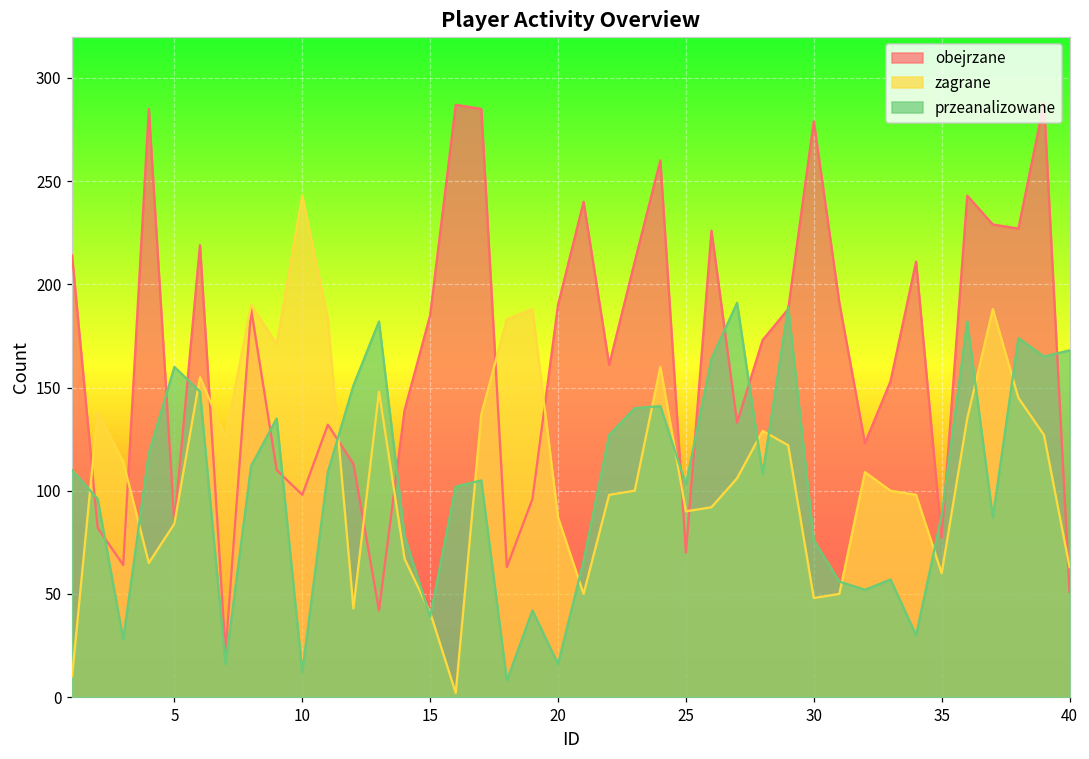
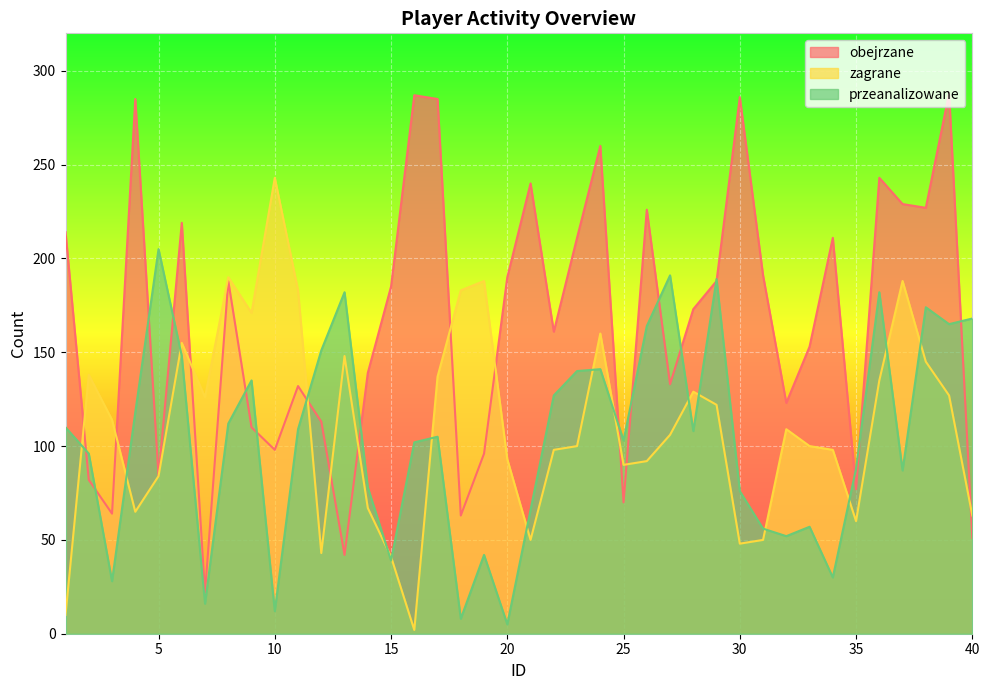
przeanalizowane, 5: 160 -> 205
zagrane, 20: 87 -> 93
przeanalizowane, 20: 16 -> 5
obejrzane, 30: 279 -> 286
